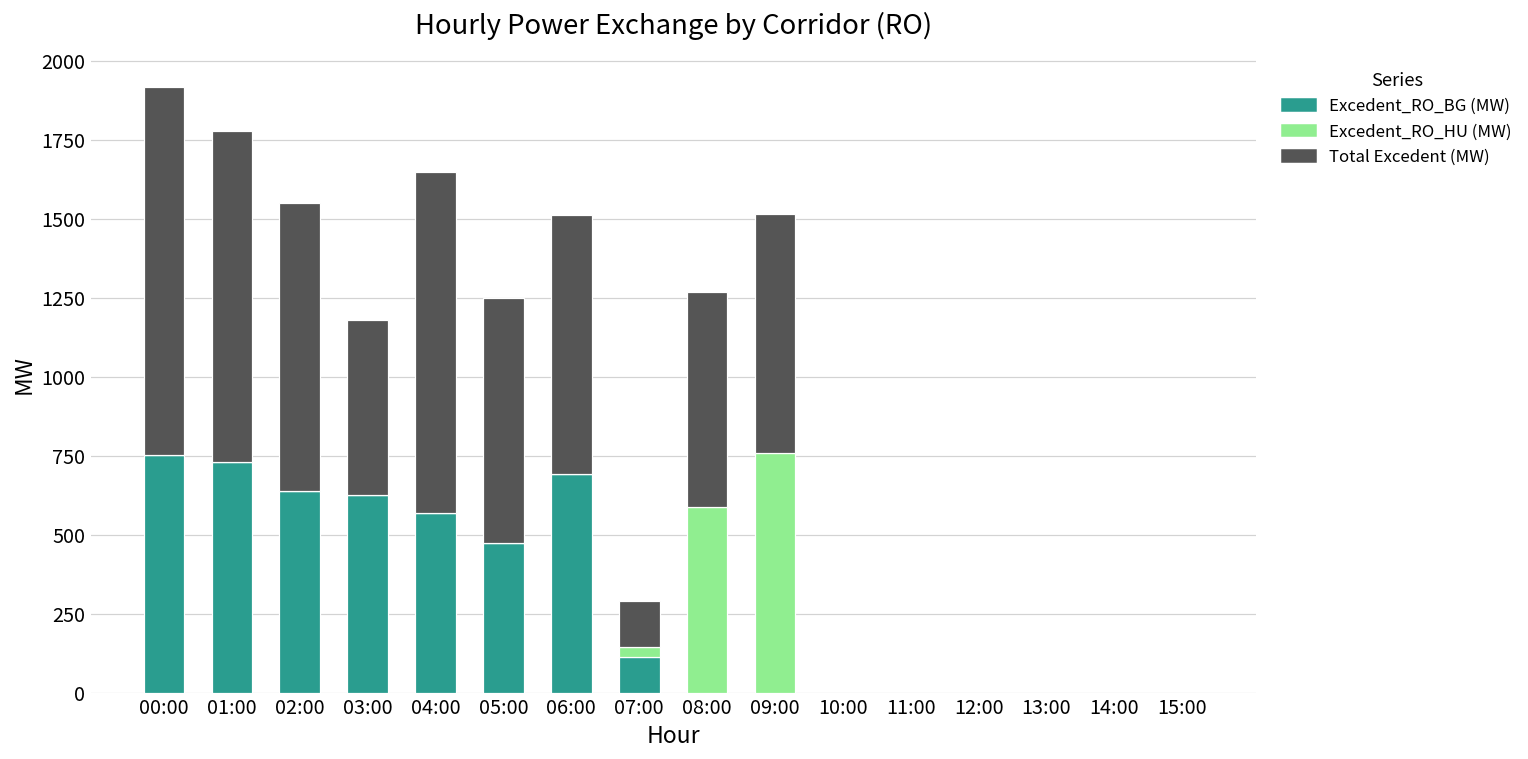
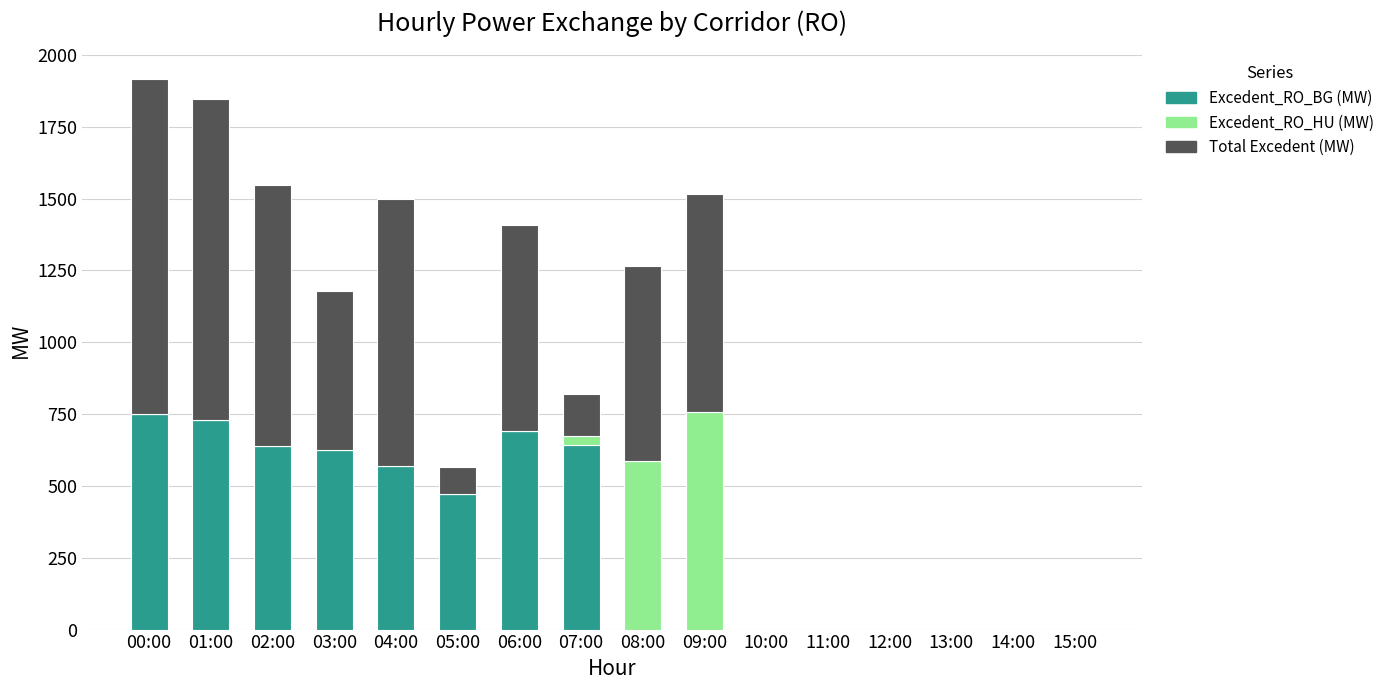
Total Excedent (MW), 01:00: 1050 -> 1120
Total Excedent (MW), 04:00: 1080 -> 930
Total Excedent (MW), 05:00: 780 -> 100
Total Excedent (MW), 06:00: 820 -> 720
Excedent_RO_BG (MW), 07:00: 110 -> 640
